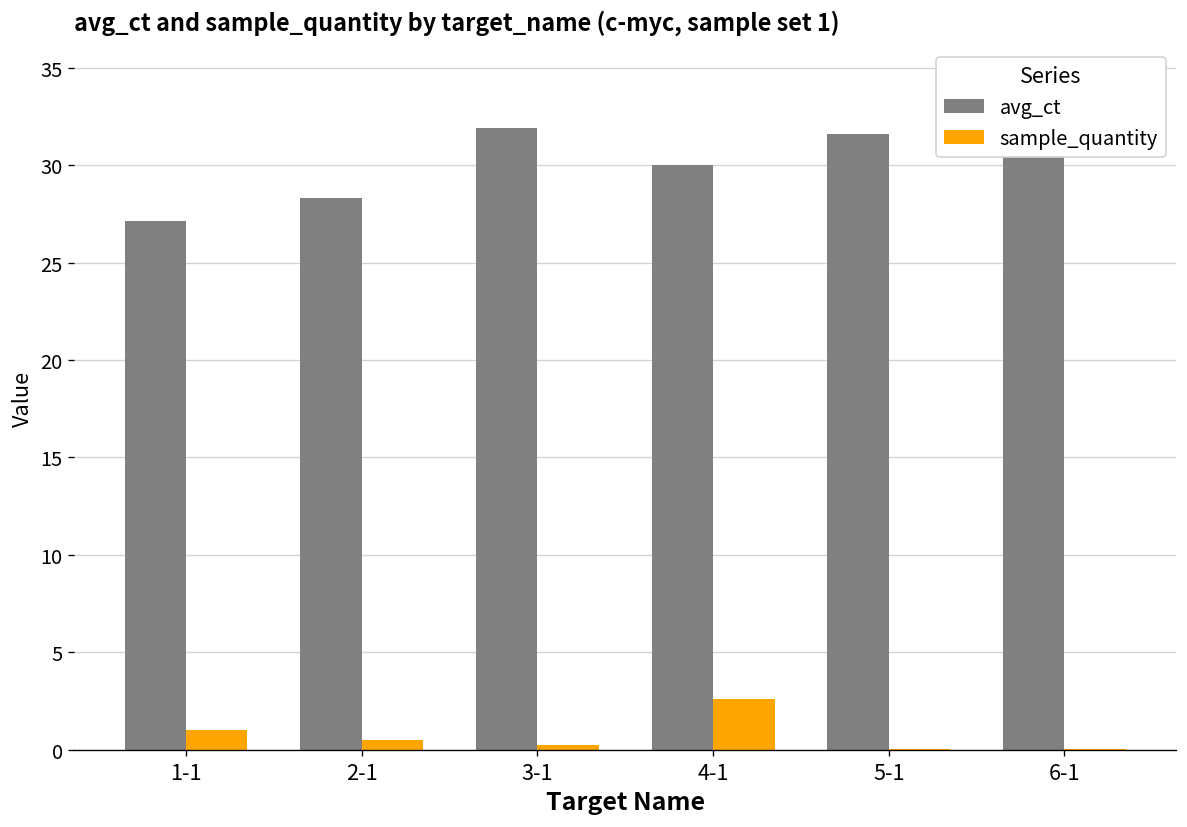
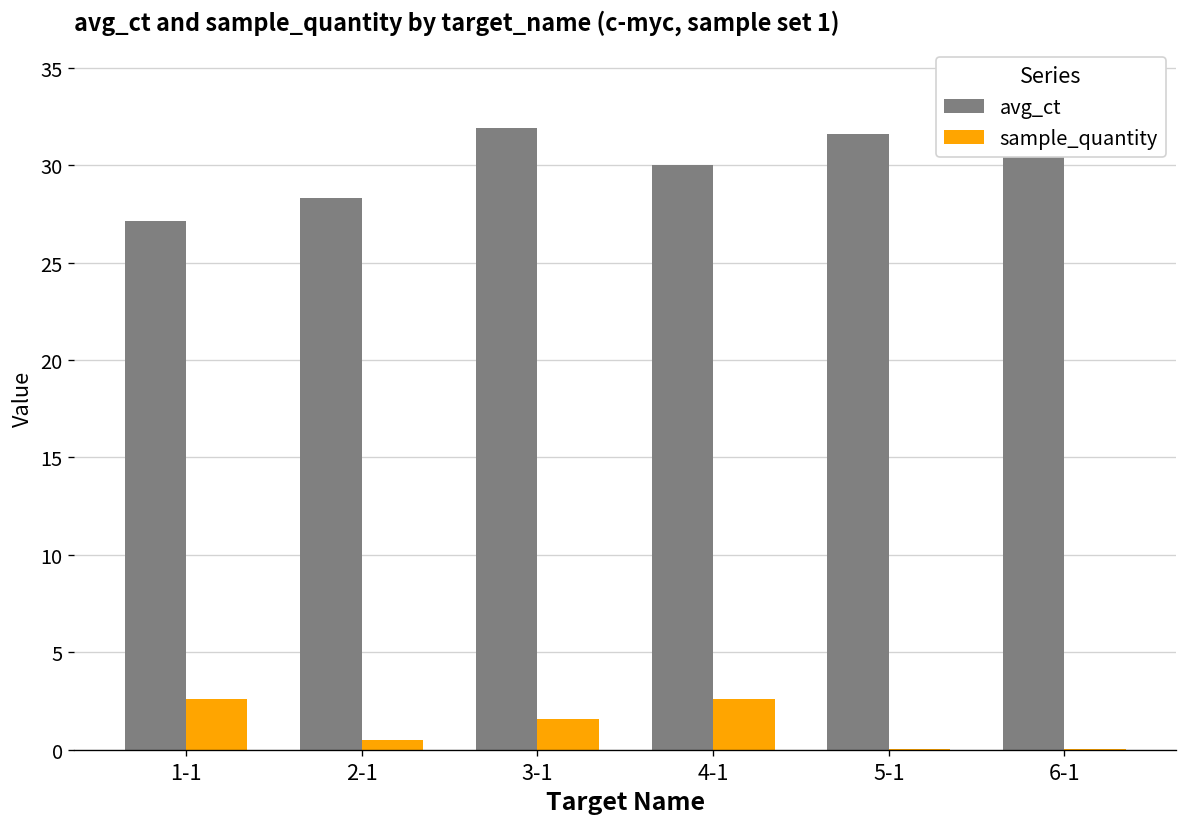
sample_quantity, 1-1: 1.0 -> 2.6
sample_quantity, 3-1: 0.3 -> 1.6
